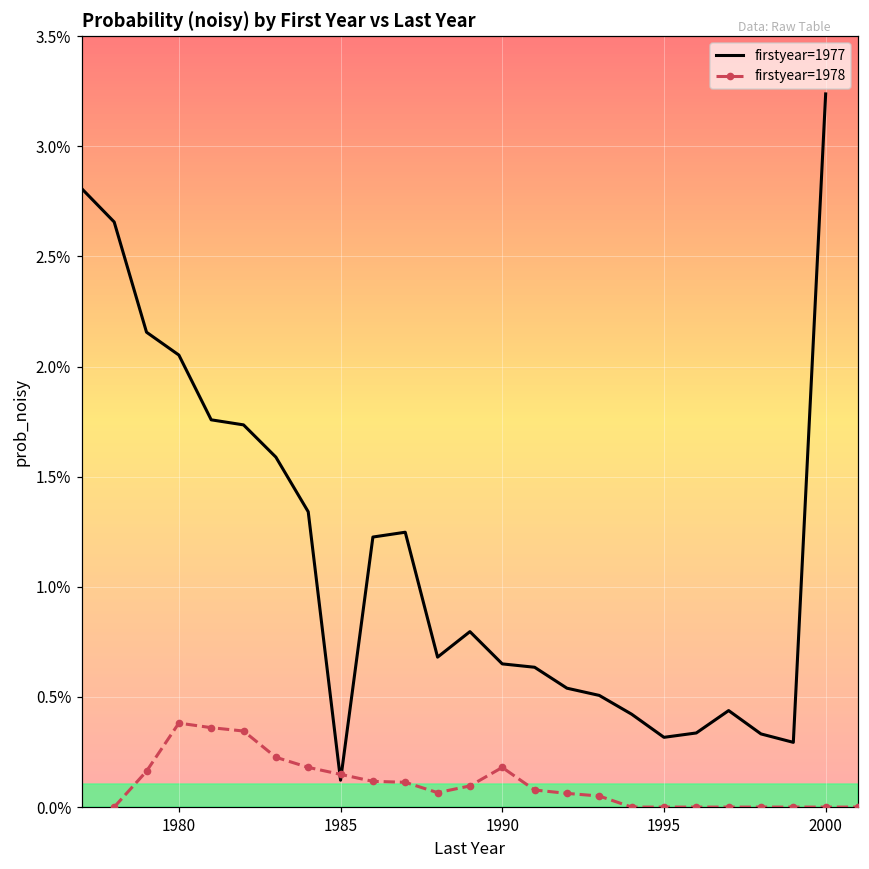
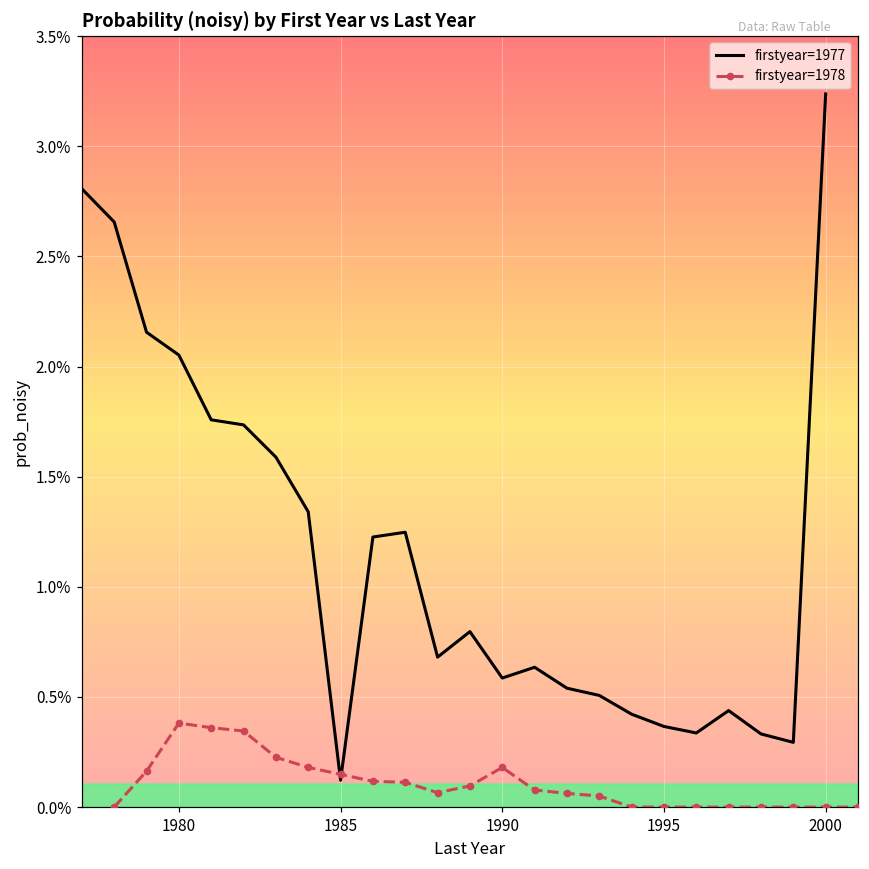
firstyear=1977, 1990: 0.65% -> 0.59%
firstyear=1977, 1995: 0.32% -> 0.37%
